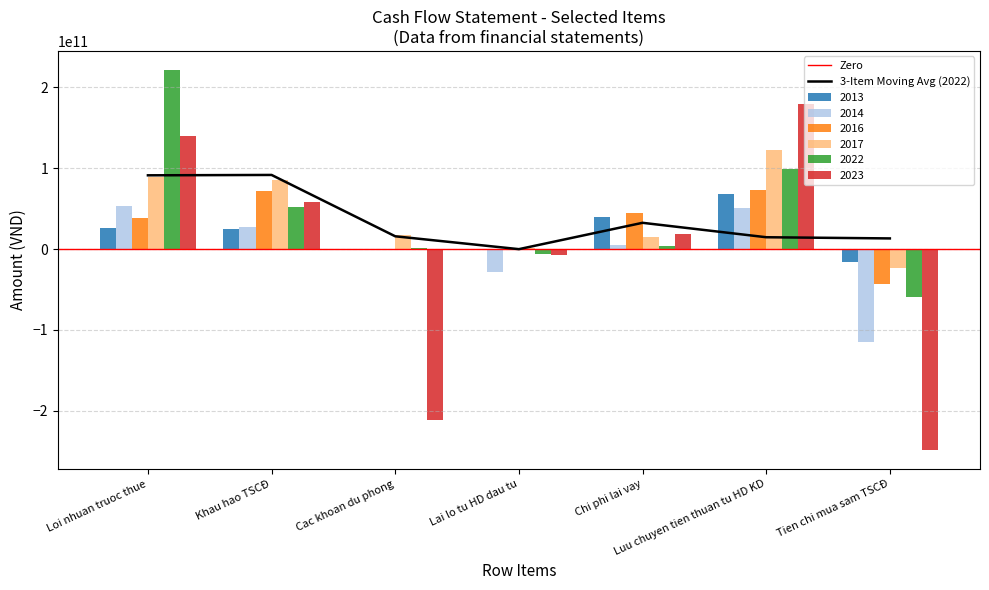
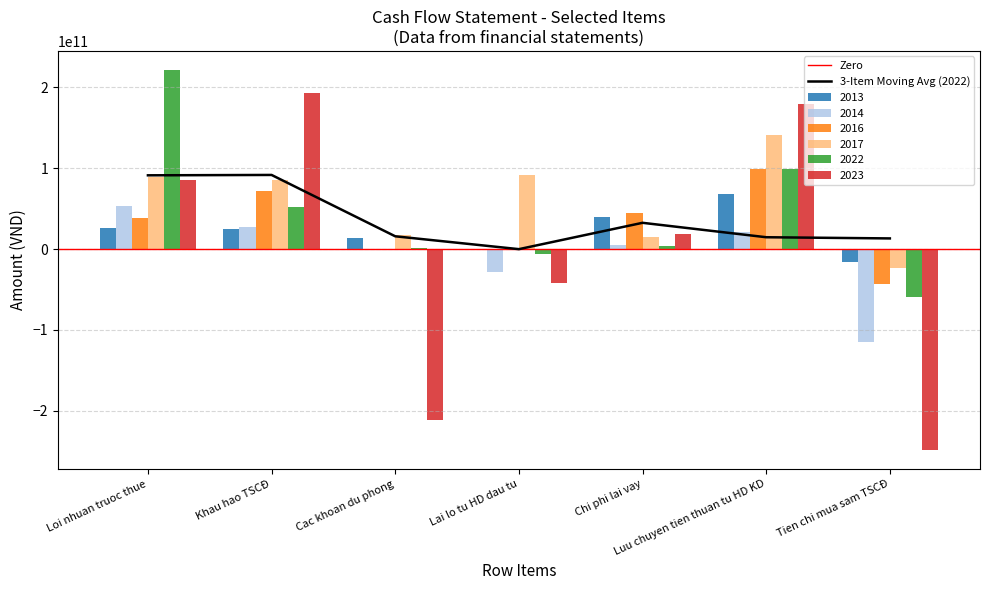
2023, Loi nhuan truoc thue: 140000000000 -> 90000000000
2023, Khau hao TSCĐ: 60000000000 -> 190000000000
2013, Cac khoan du phong: 0 -> 10000000000
2017, Lai lo tu HD dau tu: 0 -> 90000000000
2023, Lai lo tu HD dau tu: -10000000000 -> -40000000000
2014, Luu chuyen tien thuan tu HD KD: 50000000000 -> 20000000000
2016, Luu chuyen tien thuan tu HD KD: 70000000000 -> 100000000000
2017, Luu chuyen tien thuan tu HD KD: 120000000000 -> 140000000000
